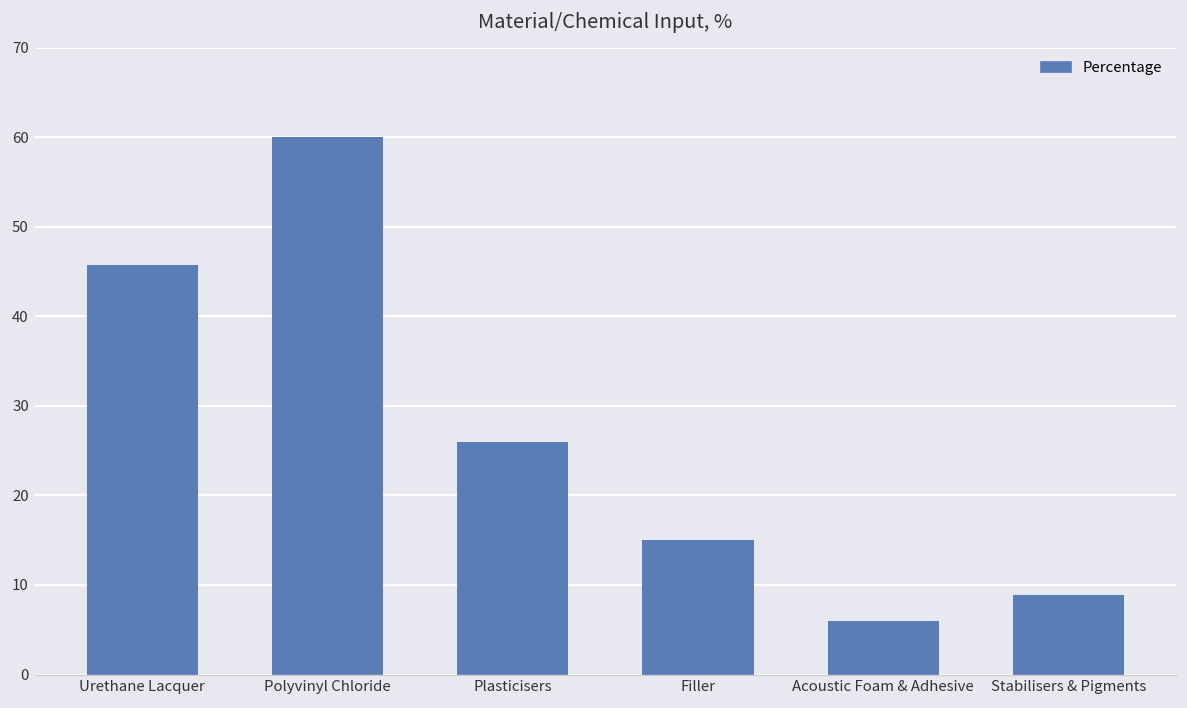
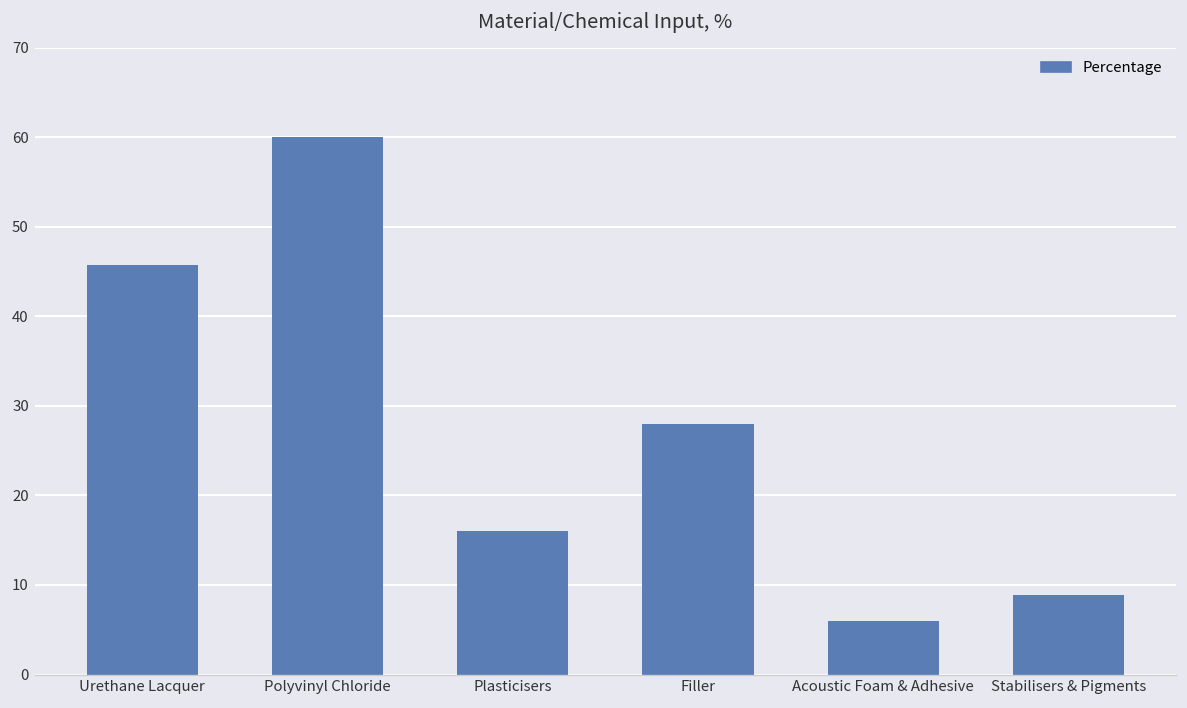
Plasticisers: 26 -> 16
Filler: 15 -> 28
